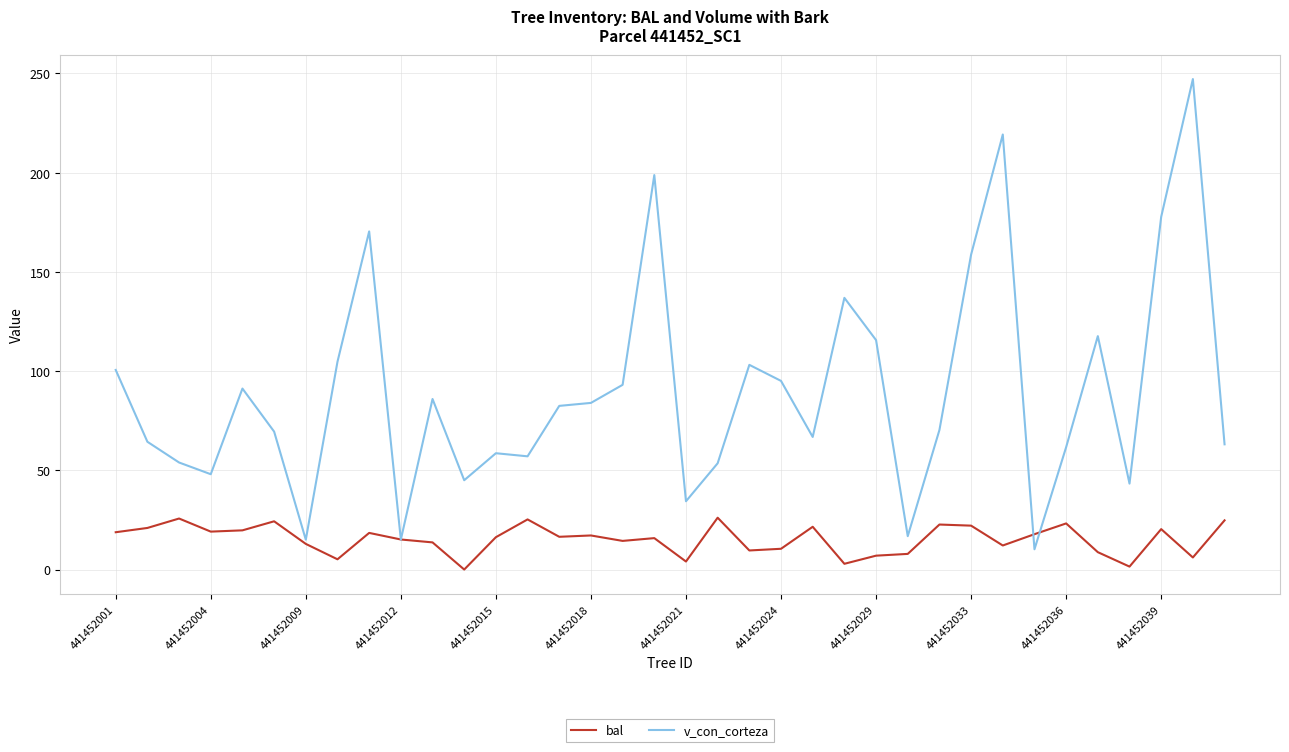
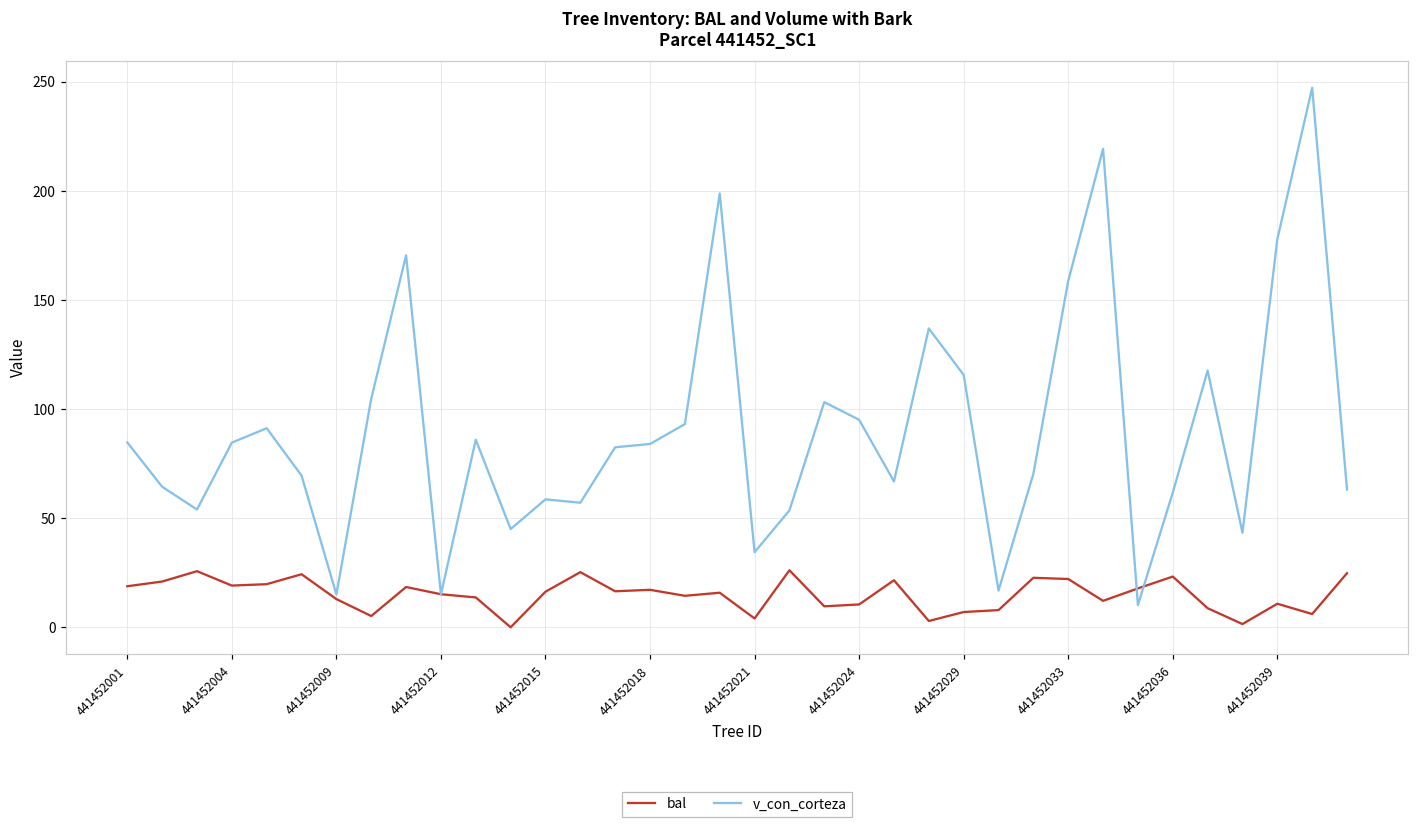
v_con_corteza, 441452001: 101 -> 85
v_con_corteza, 441452004: 48 -> 85
bal, 441452039: 20 -> 11
